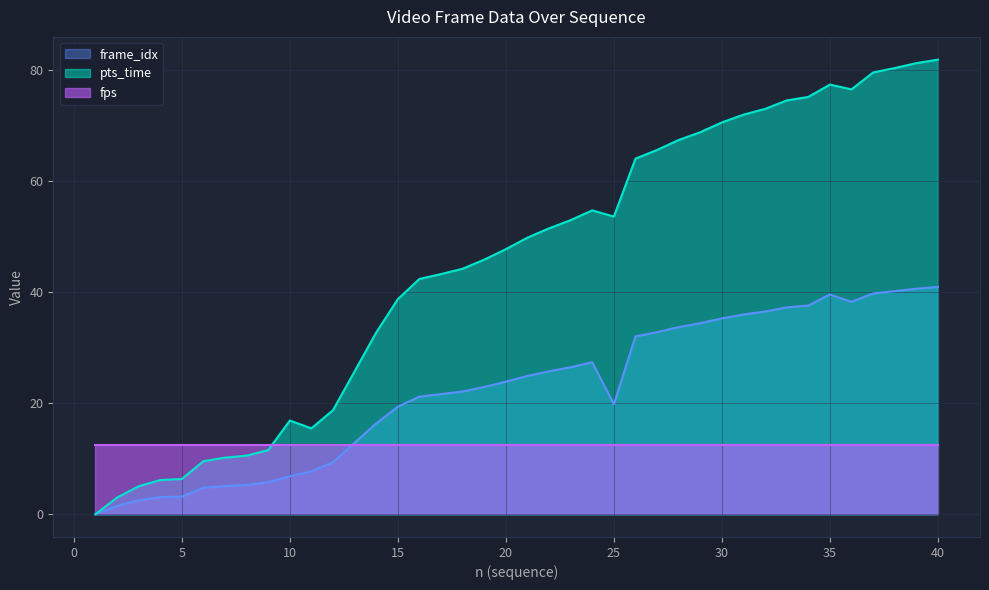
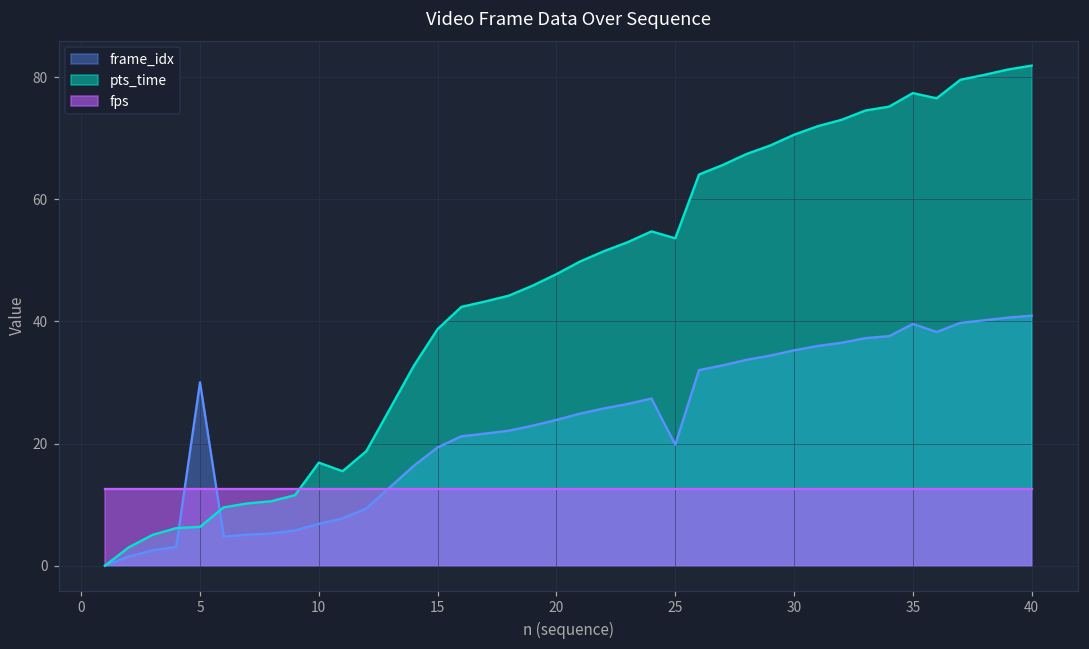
frame_idx, 5: 3 -> 30
